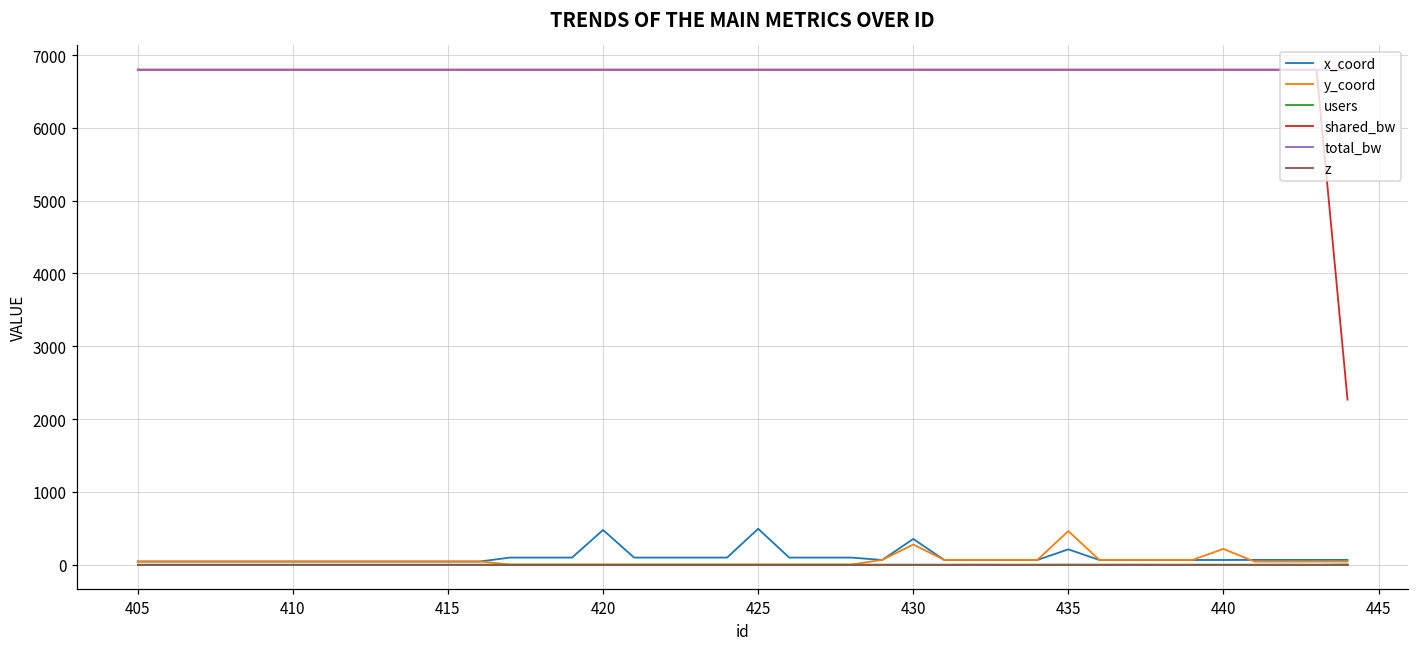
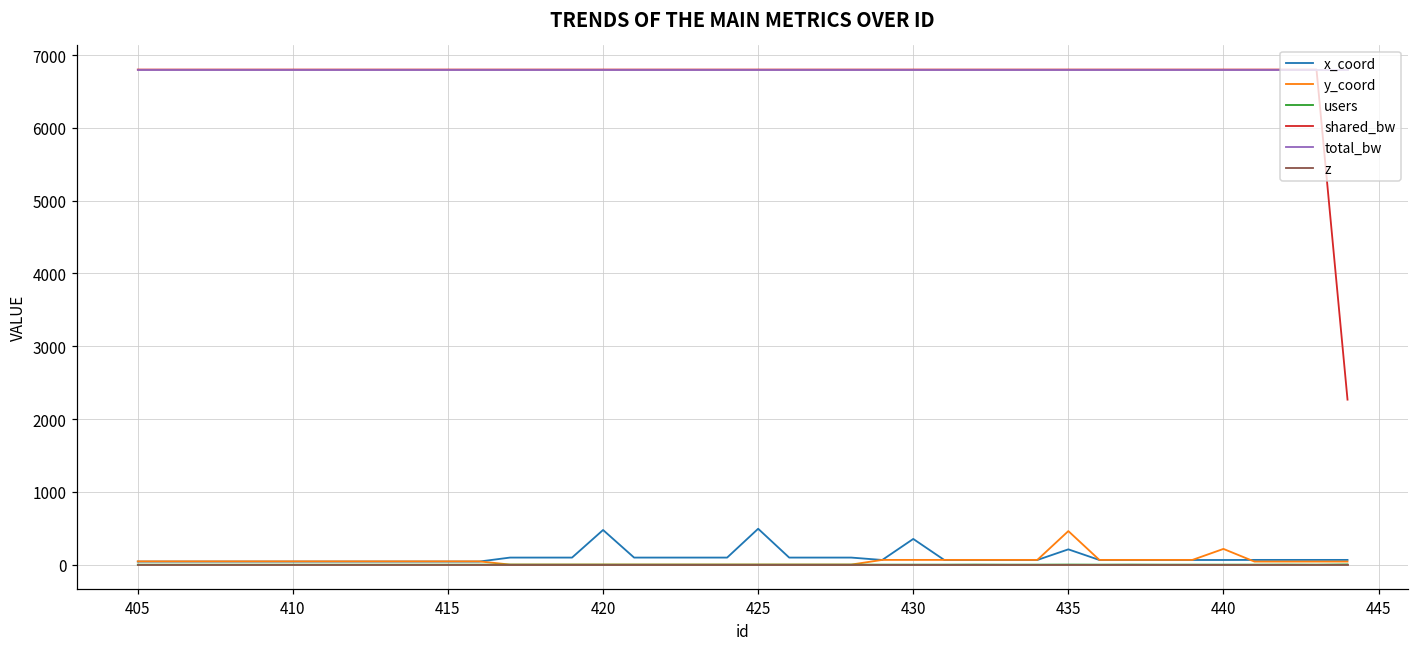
y_coord, 430: 300 -> 100
